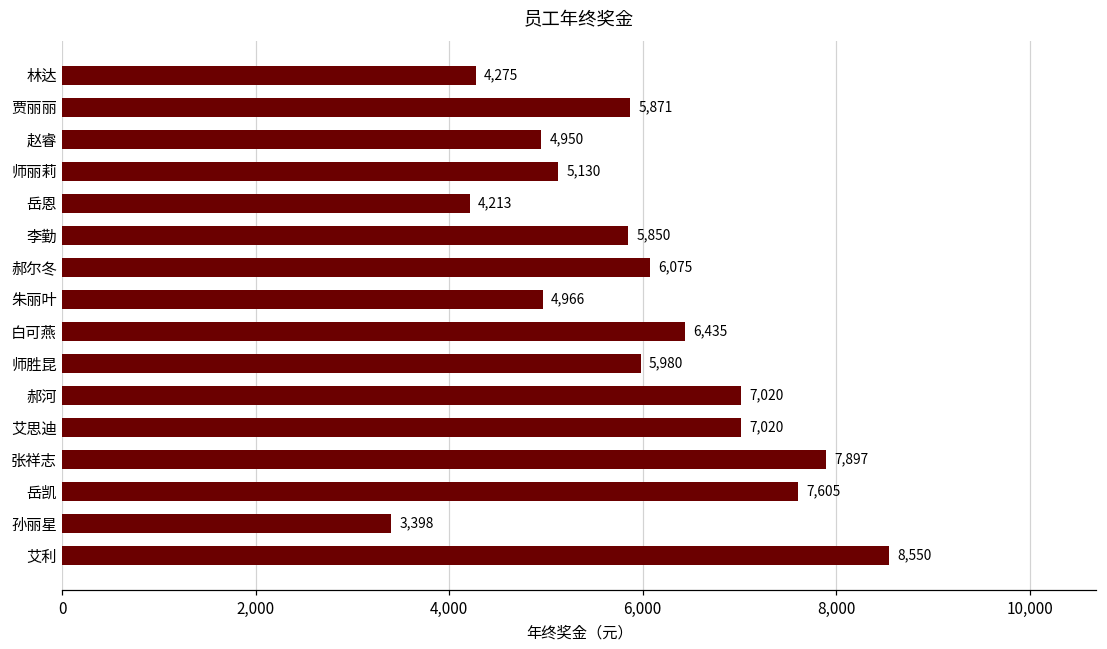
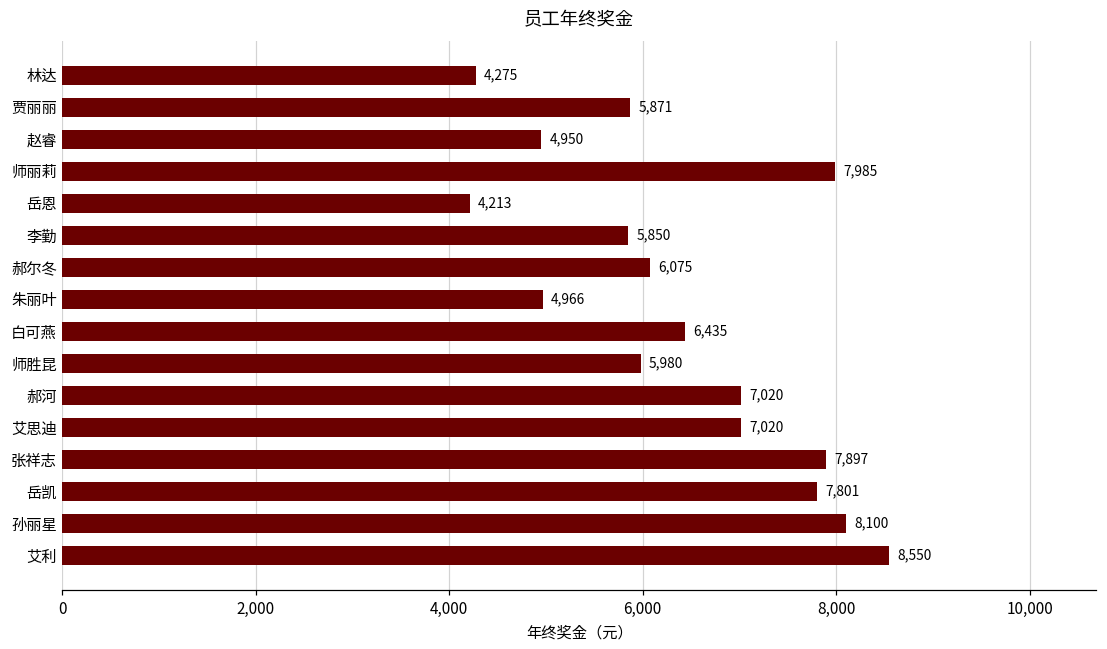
师丽莉: 5,130 -> 7,985
岳凯: 7,605 -> 7,801
孙丽星: 3,398 -> 8,100
